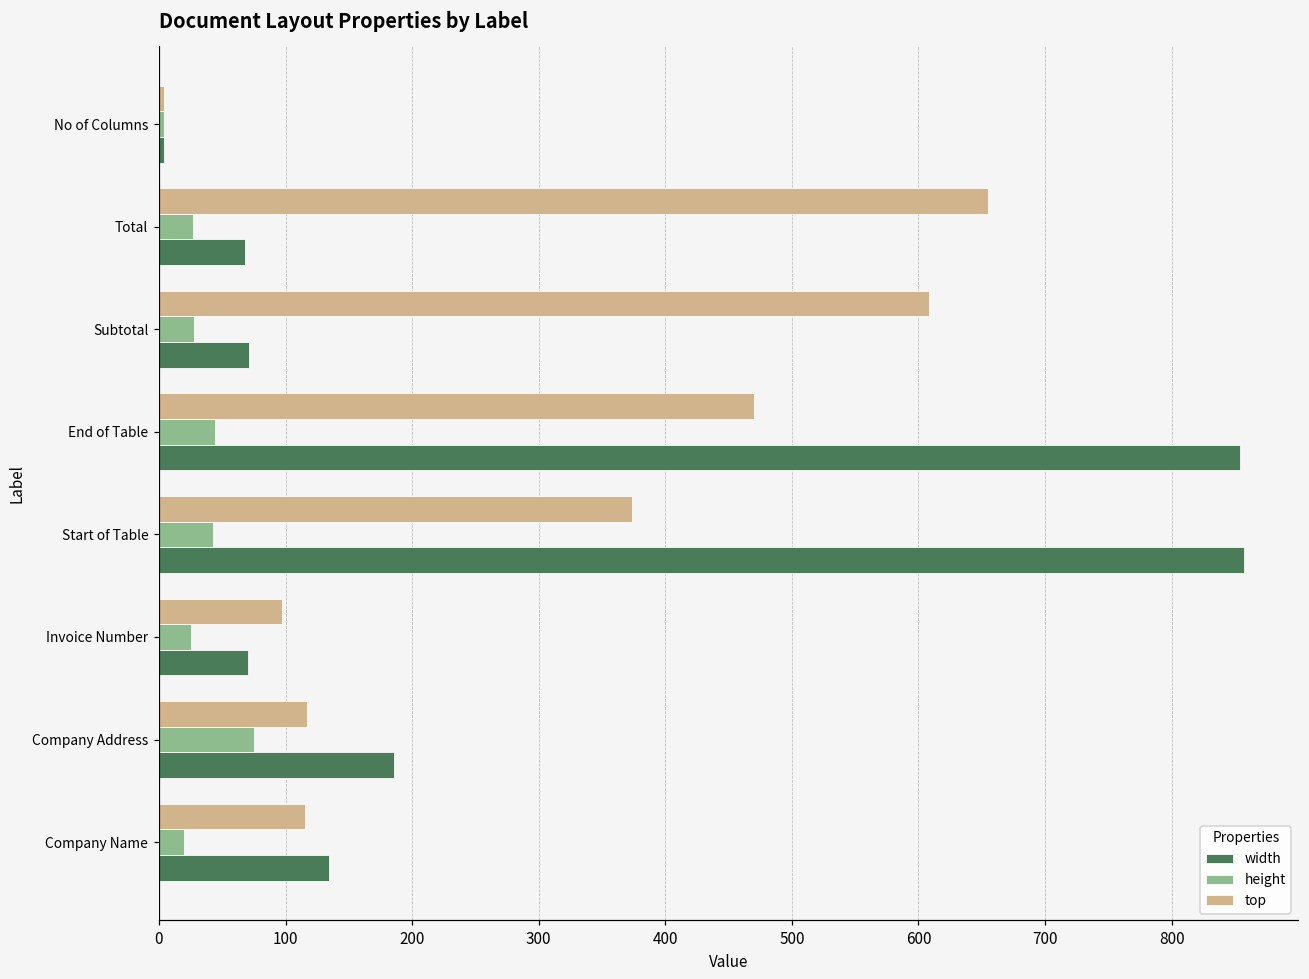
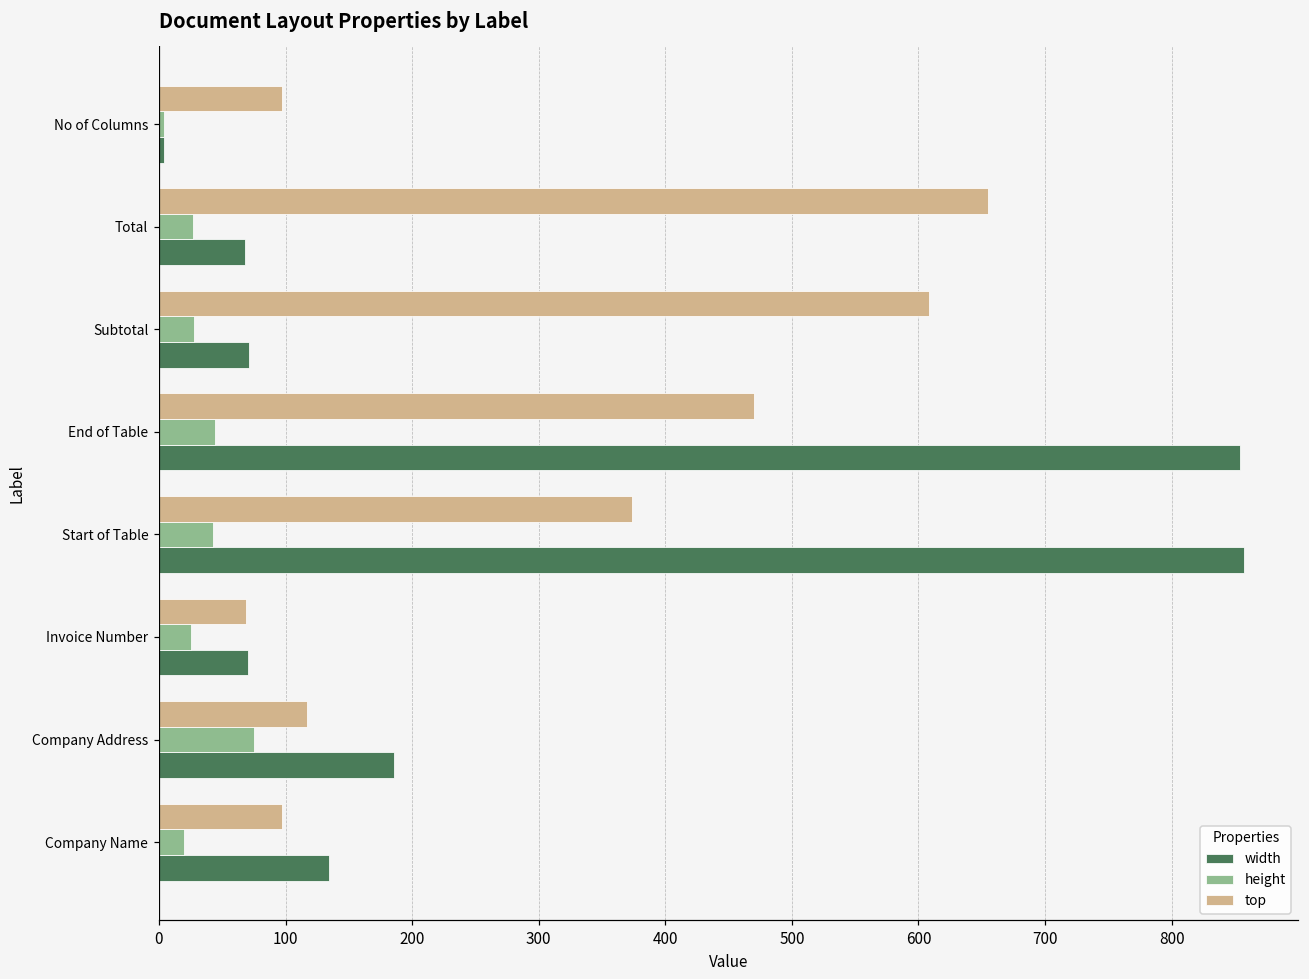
top, No of Columns: 4 -> 97
top, Invoice Number: 97 -> 69
top, Company Name: 115 -> 97
